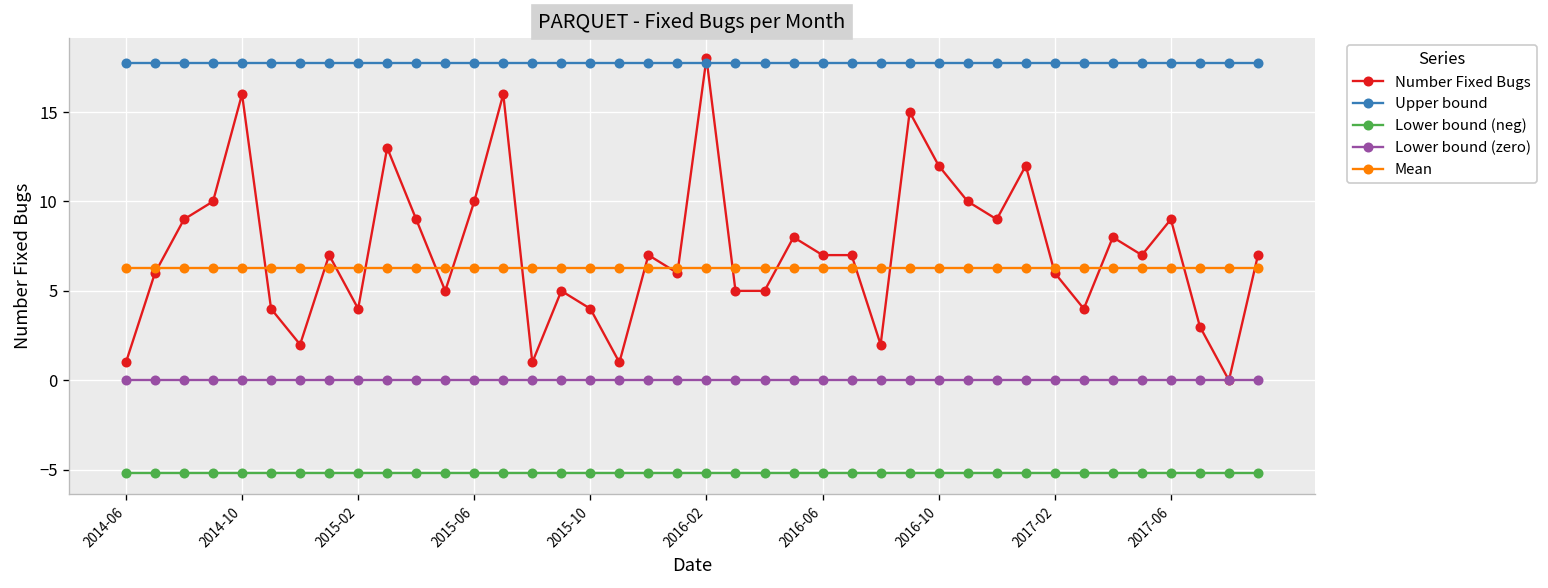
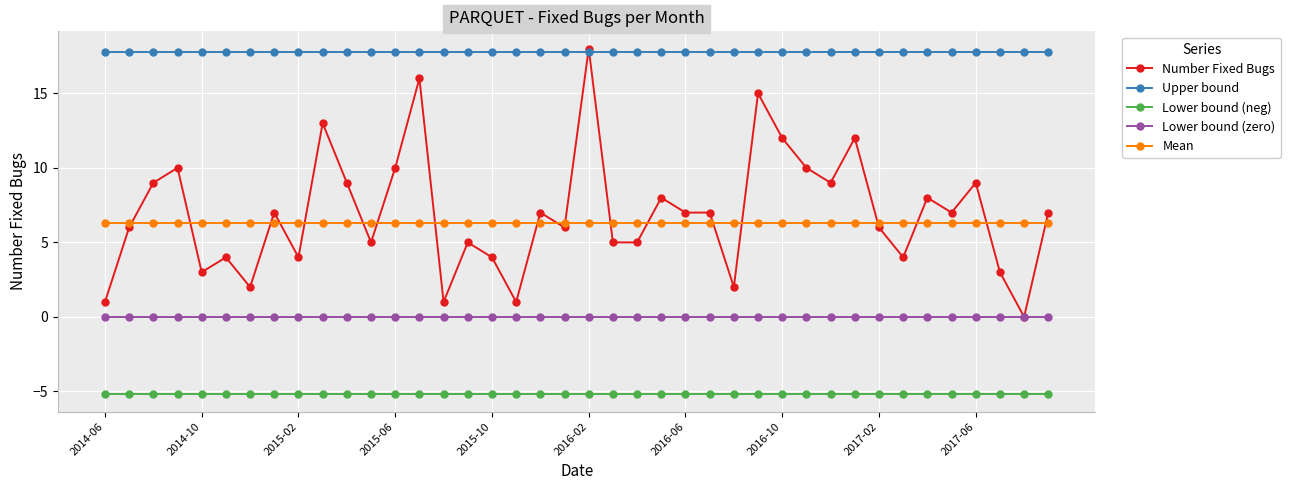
Number Fixed Bugs, 2014-10: 16 -> 3
